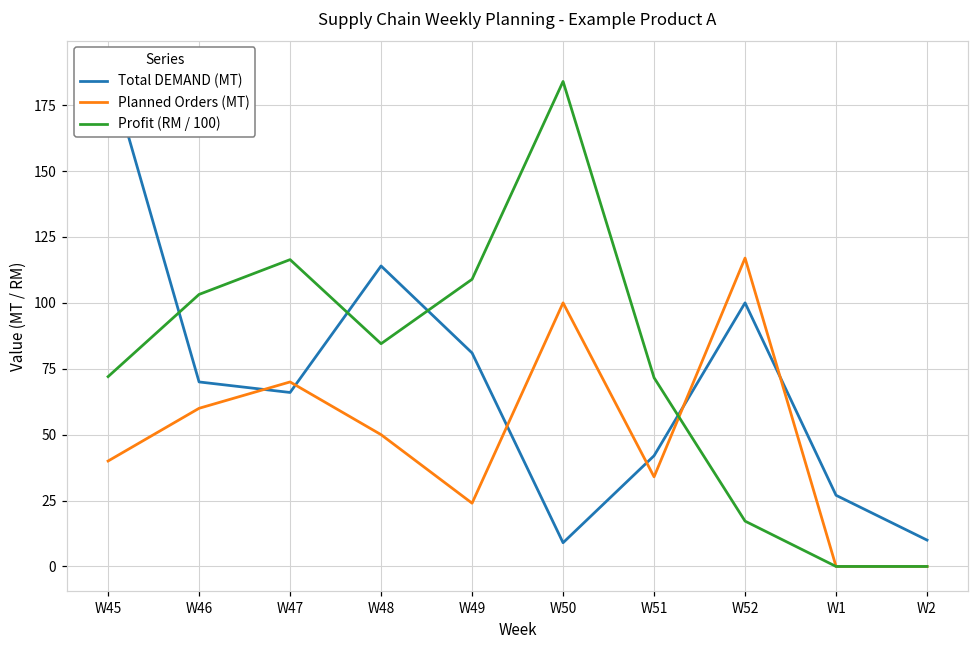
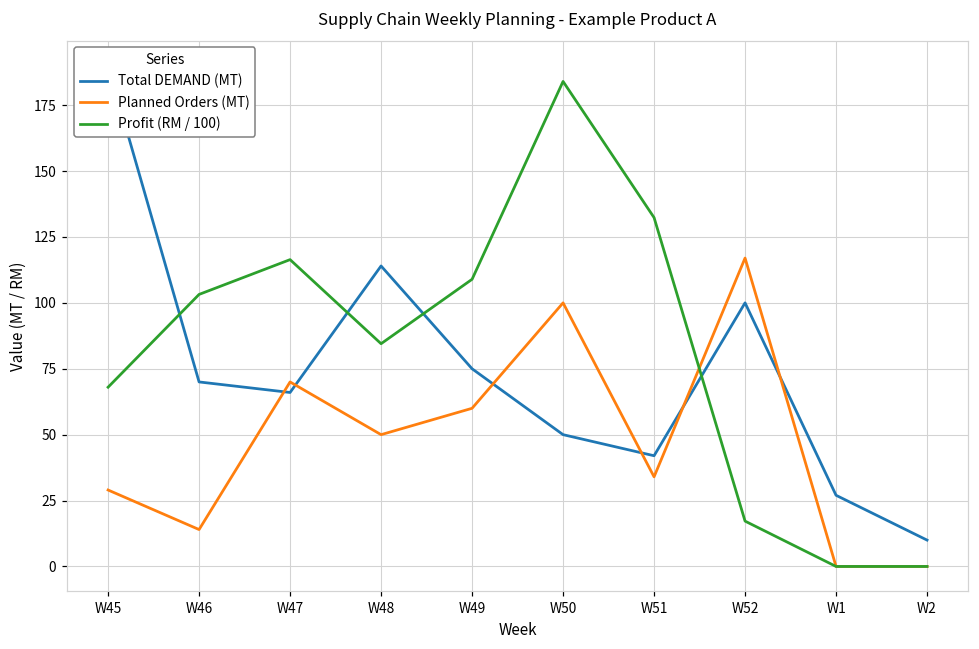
Planned Orders (MT), W45: 40 -> 29
Profit (RM / 100), W45: 72 -> 68
Planned Orders (MT), W46: 60 -> 14
Total DEMAND (MT), W49: 81 -> 75
Planned Orders (MT), W49: 24 -> 60
Total DEMAND (MT), W50: 9 -> 50
Profit (RM / 100), W51: 72 -> 132
